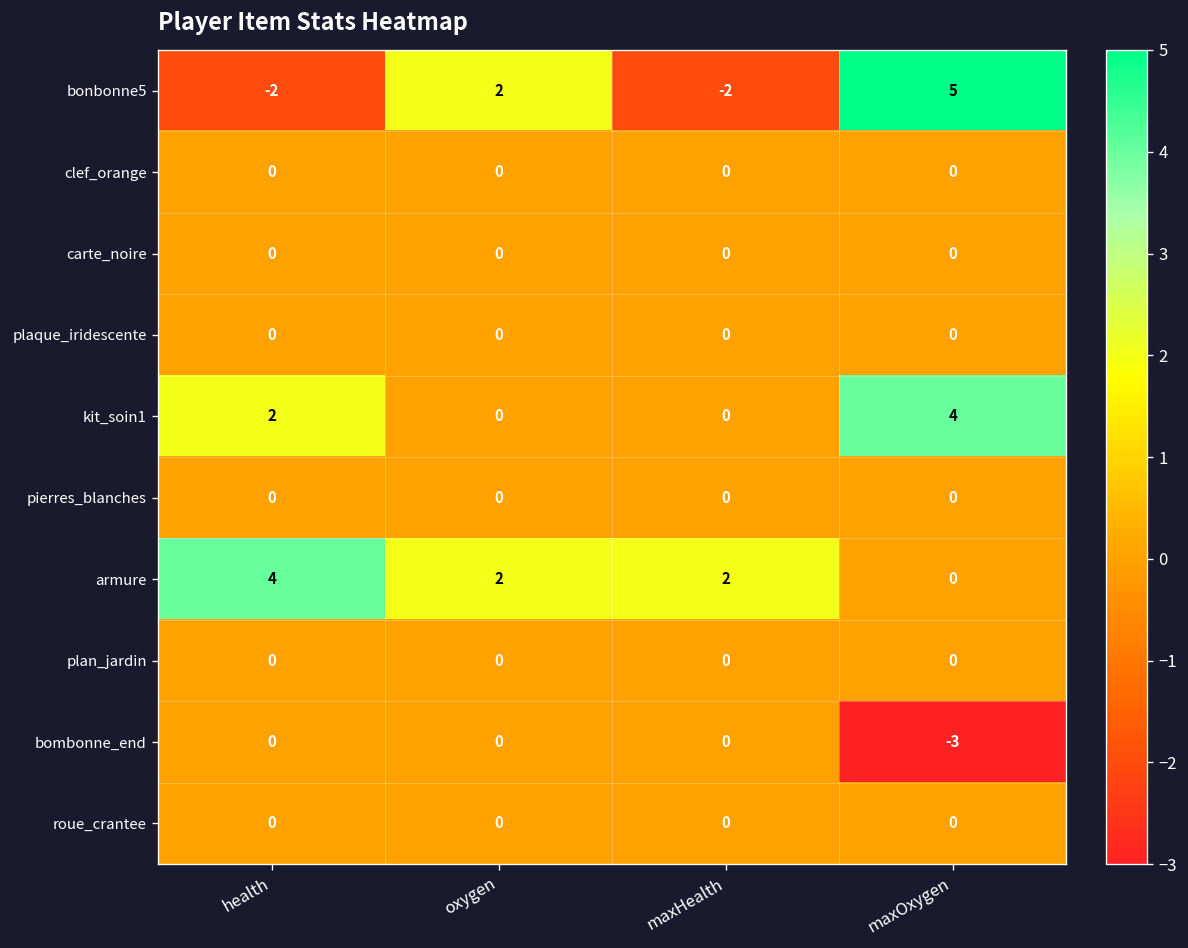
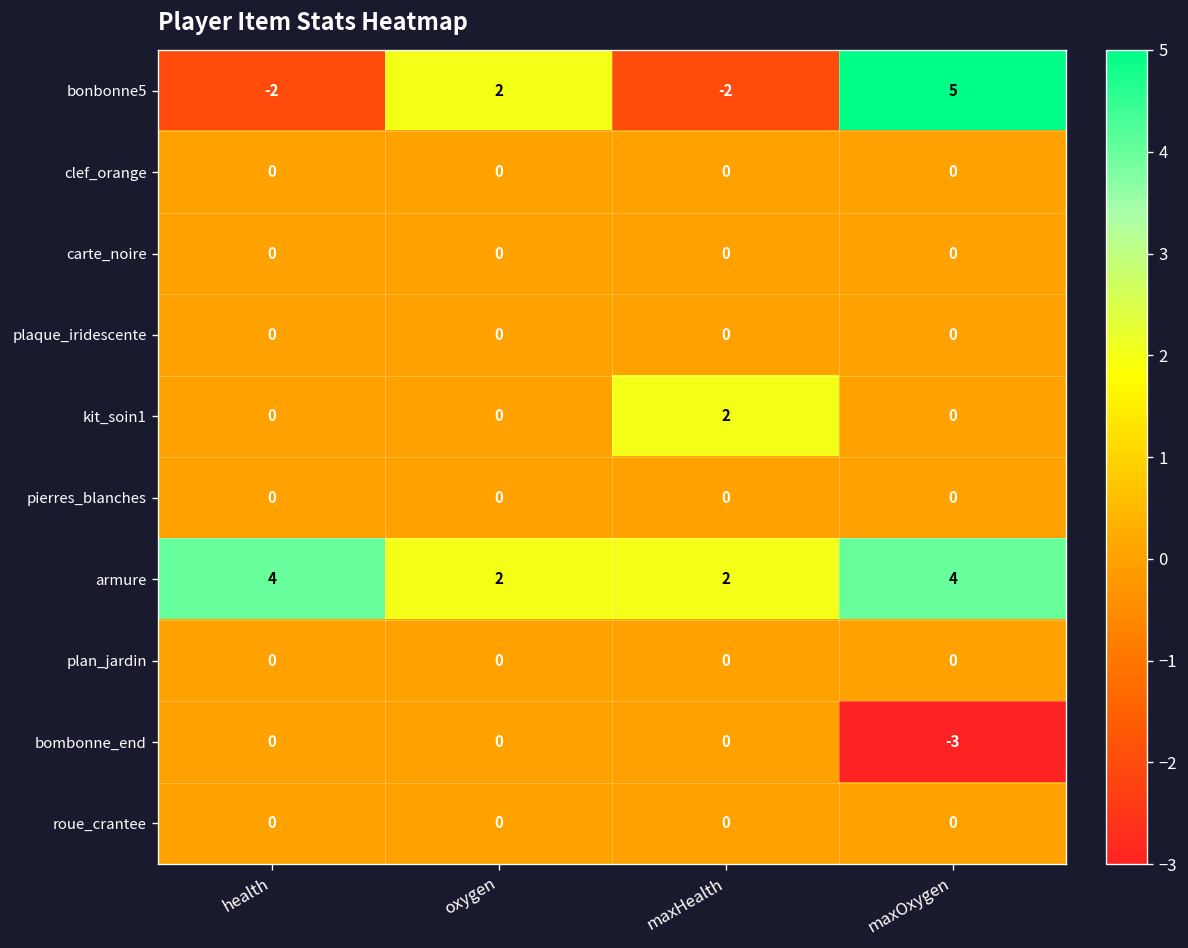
kit_soin1, health: 2 -> 0
kit_soin1, maxHealth: 0 -> 2
kit_soin1, maxOxygen: 4 -> 0
armure, maxOxygen: 0 -> 4
